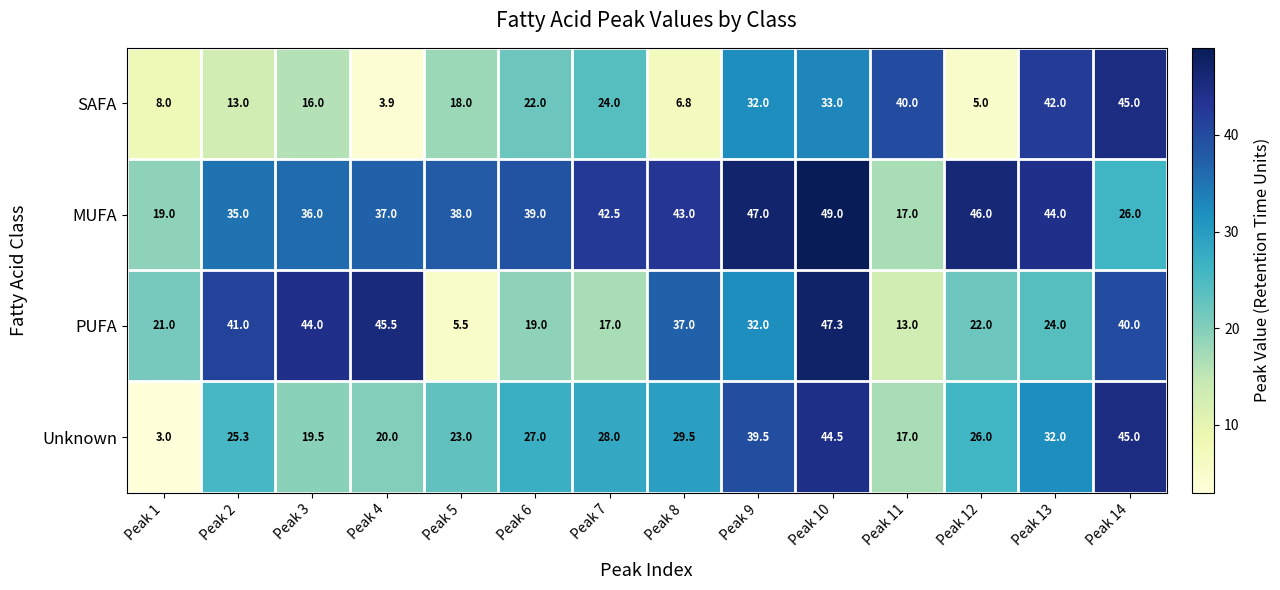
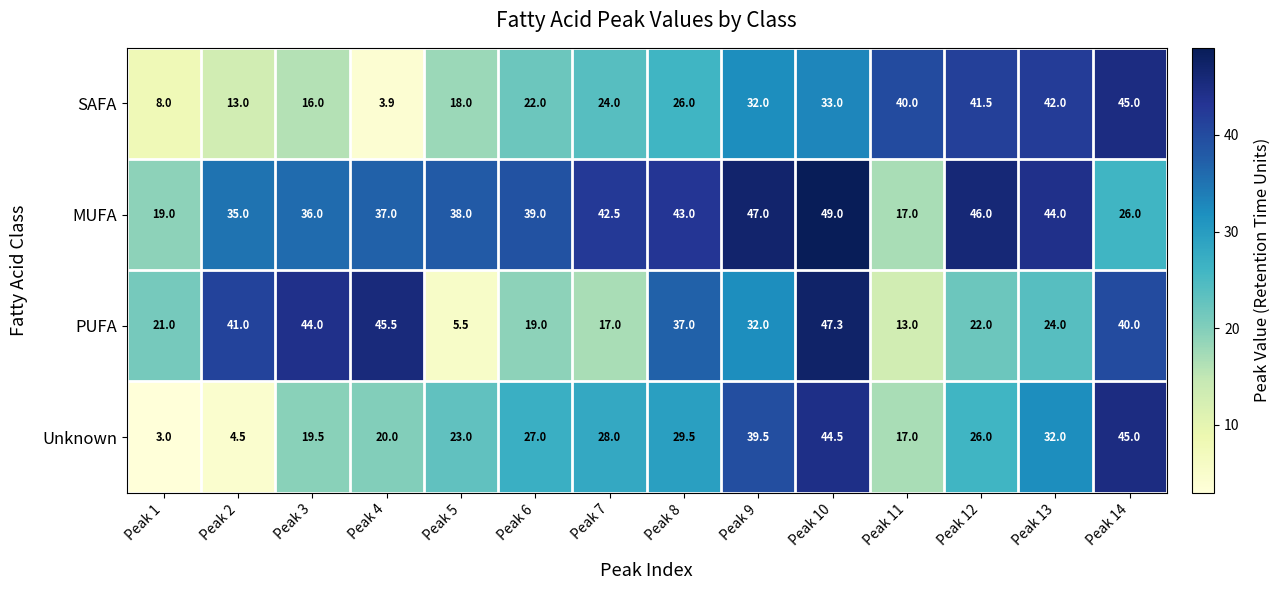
SAFA, Peak 8: 6.8 -> 26.0
SAFA, Peak 12: 5.0 -> 41.5
Unknown, Peak 2: 25.3 -> 4.5
